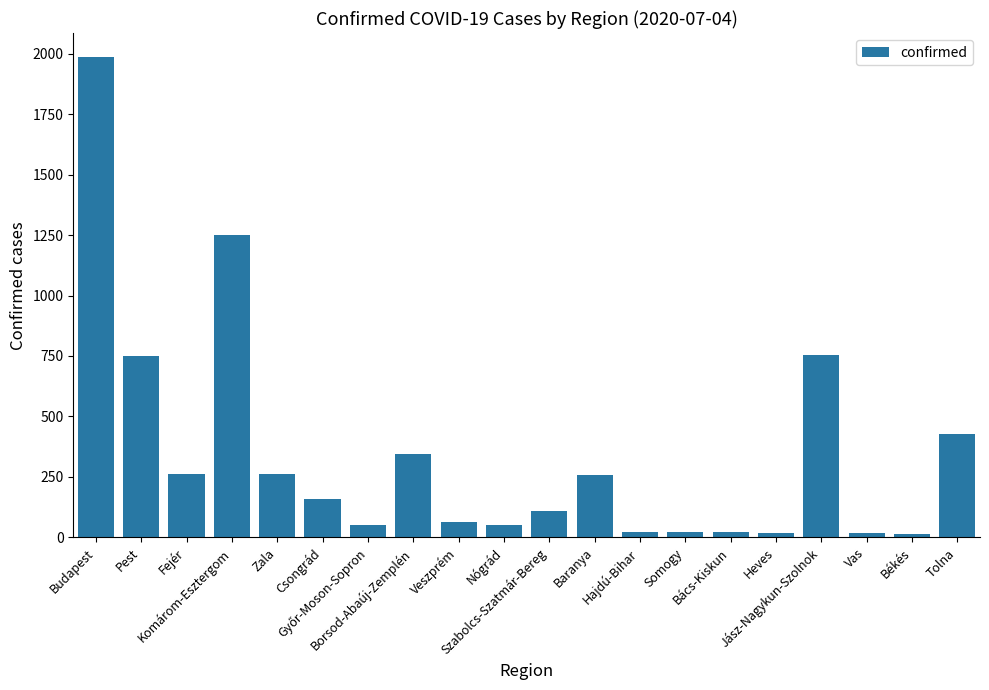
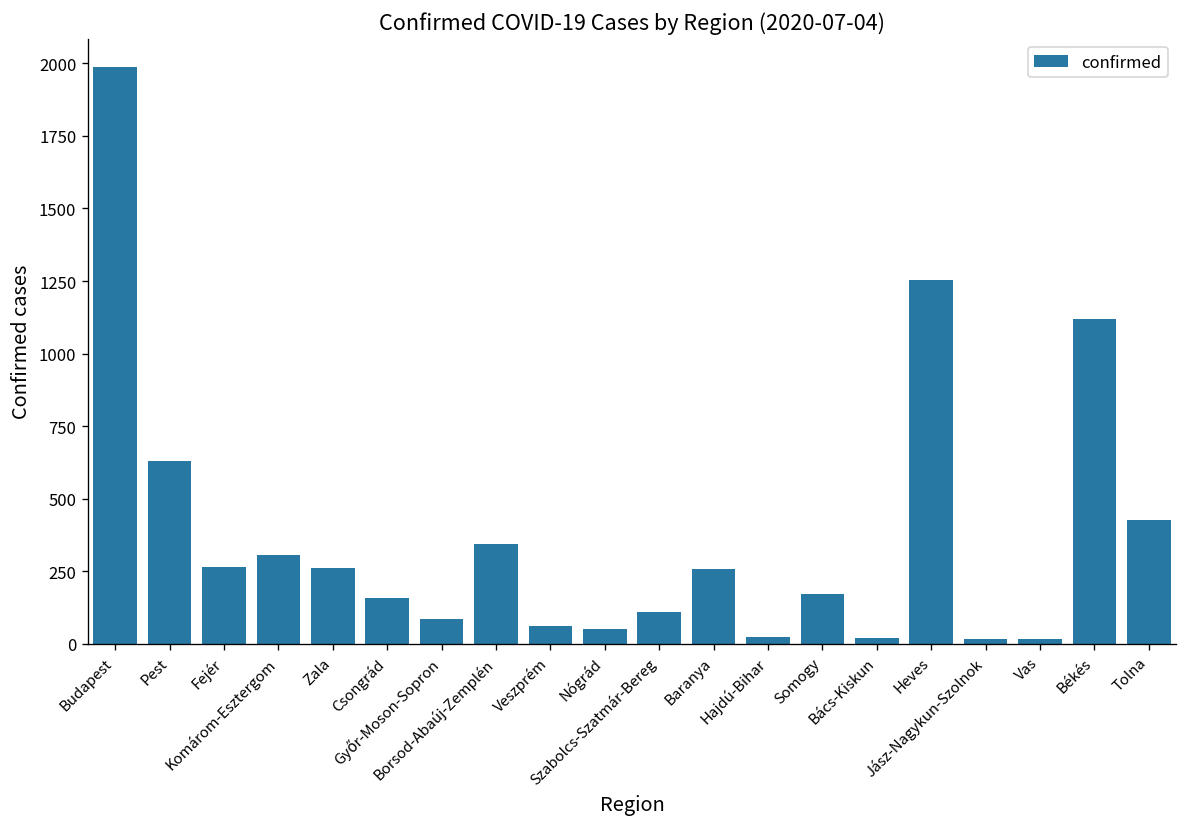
Pest: 750 -> 630
Komárom-Esztergom: 1250 -> 310
Győr-Moson-Sopron: 50 -> 90
Somogy: 20 -> 170
Heves: 20 -> 1250
Jász-Nagykun-Szolnok: 750 -> 20
Békés: 10 -> 1120
